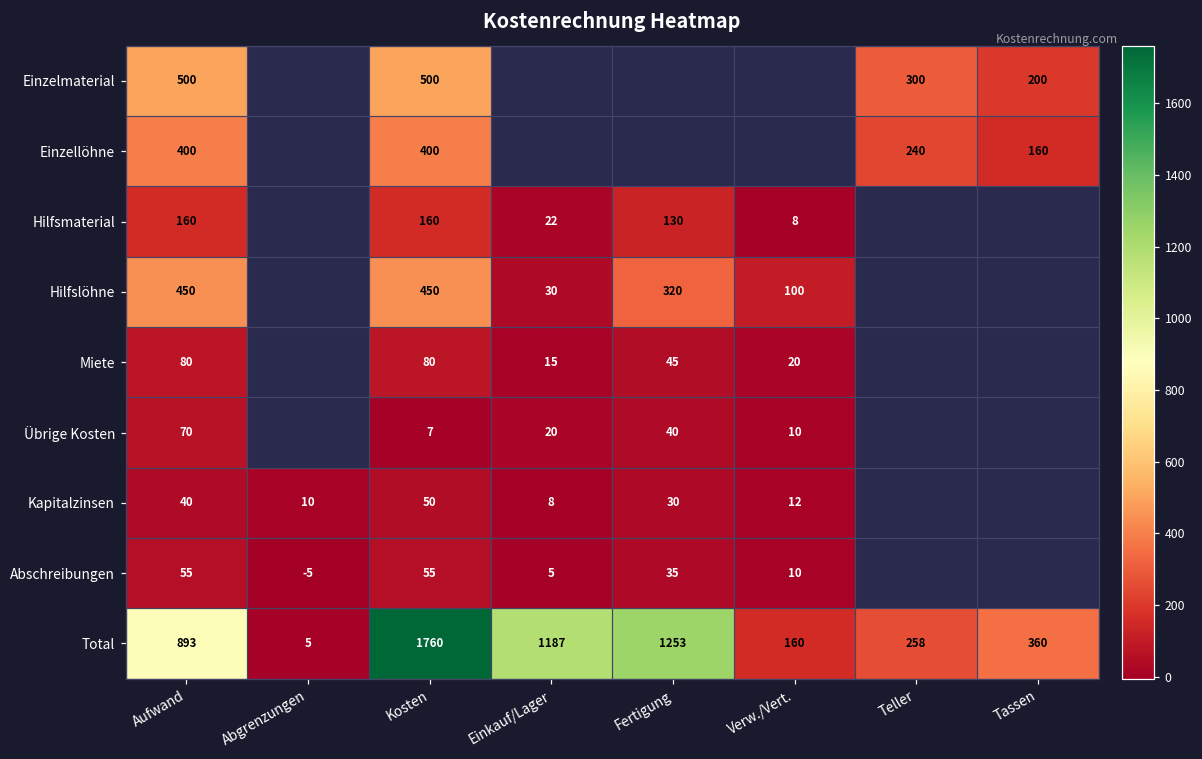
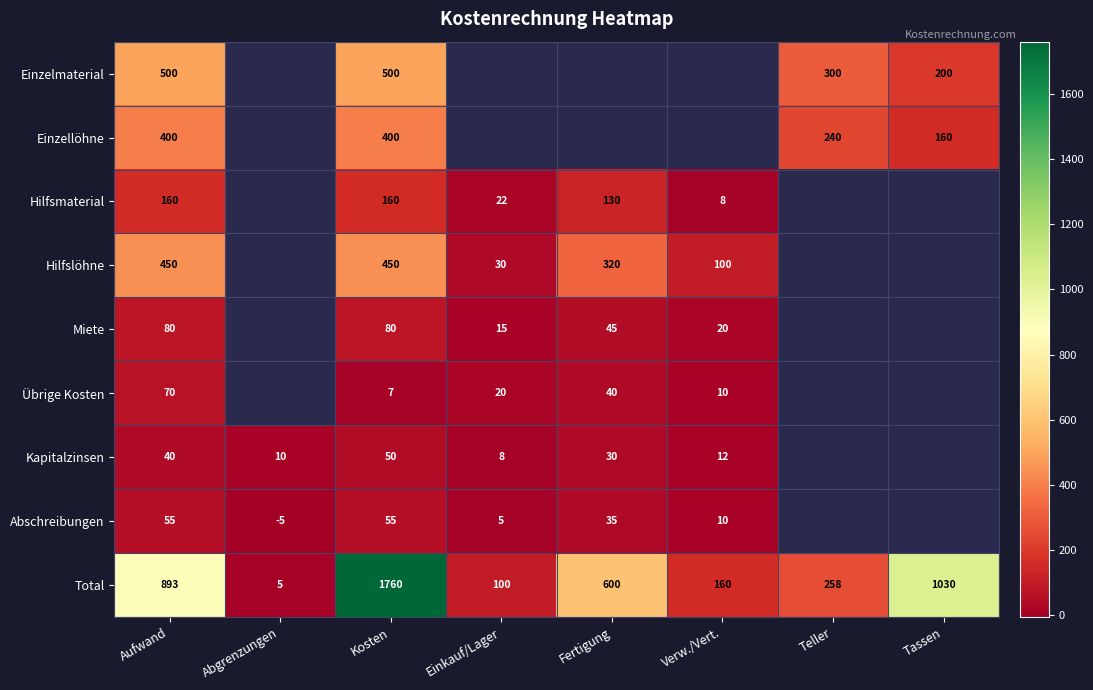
Total, Einkauf/Lager: 1187 -> 100
Total, Fertigung: 1253 -> 600
Total, Tassen: 360 -> 1030
